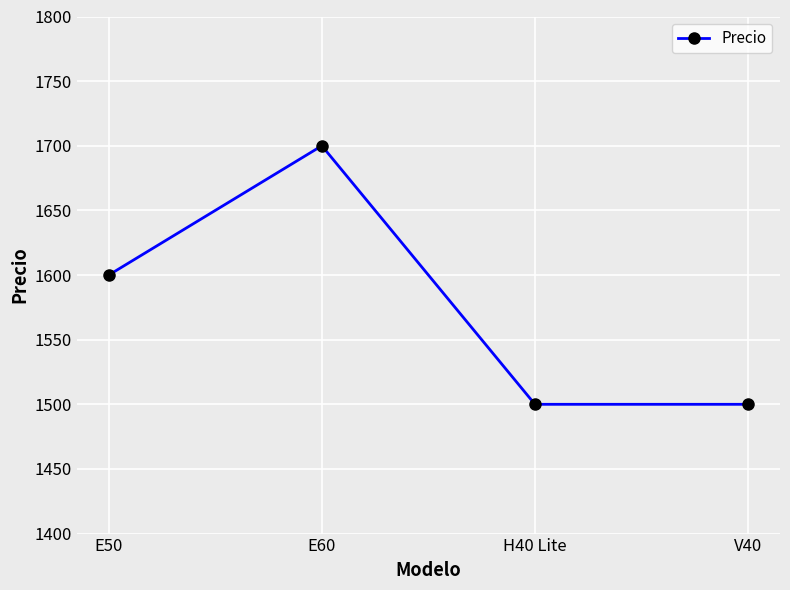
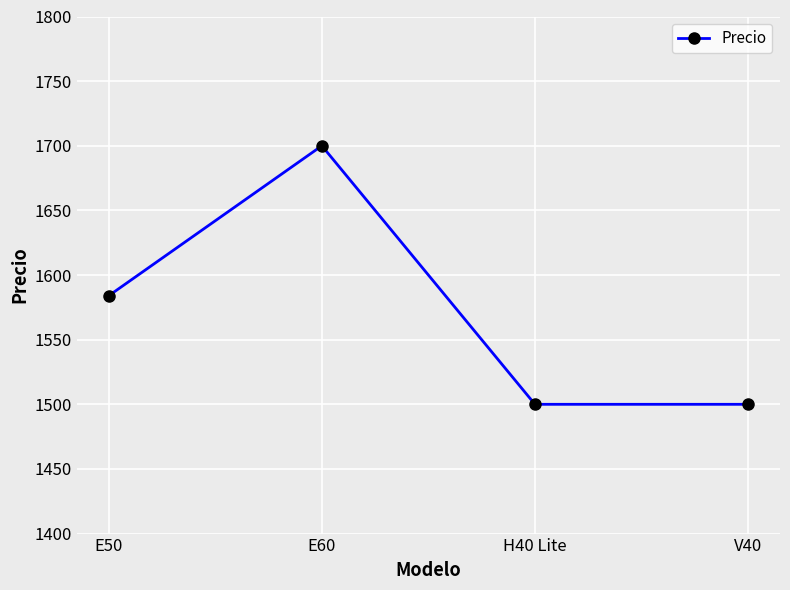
E50: 1600 -> 1584
